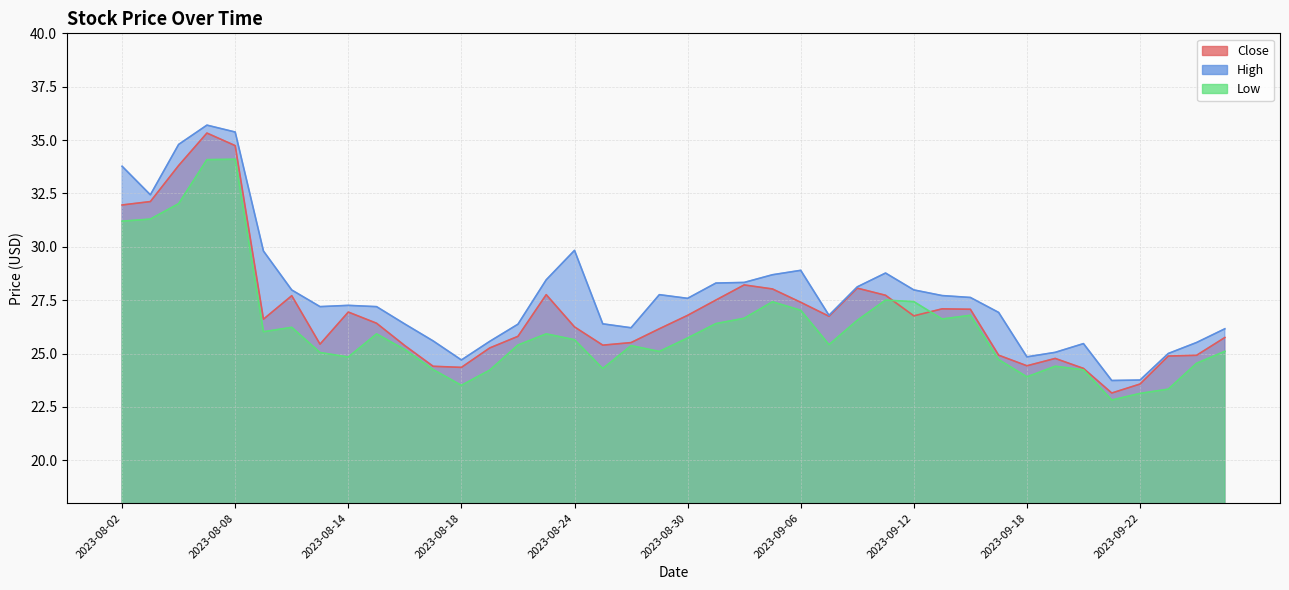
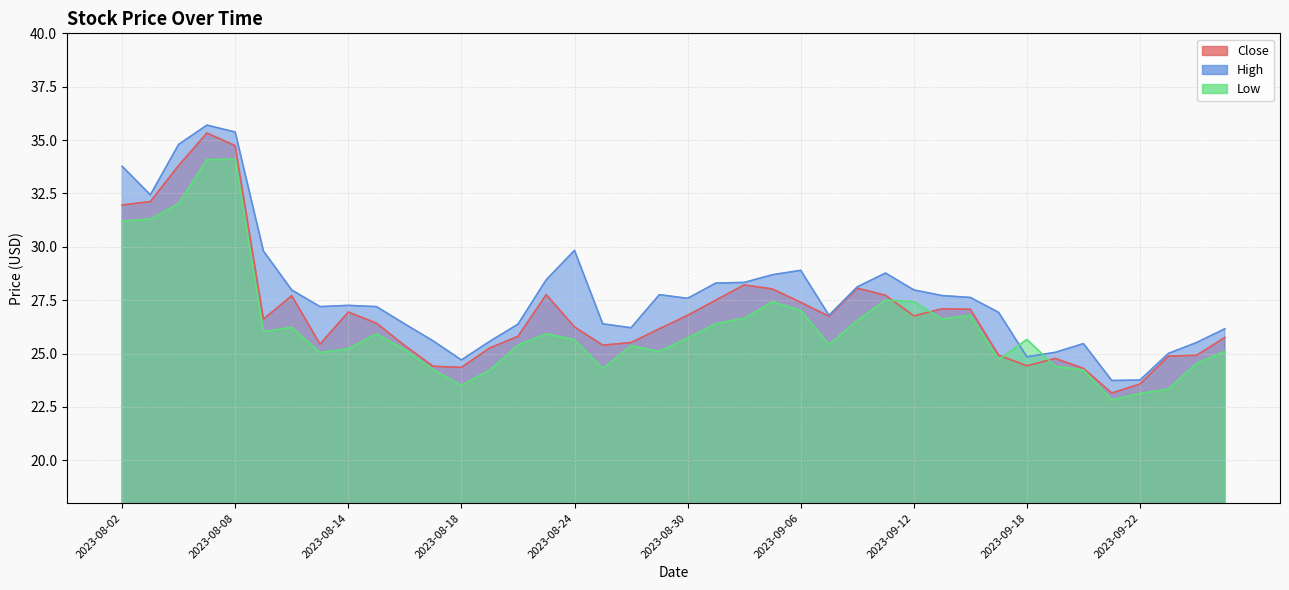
Low, 2023-08-14: 24.8 -> 25.2
Low, 2023-09-18: 23.9 -> 25.7
